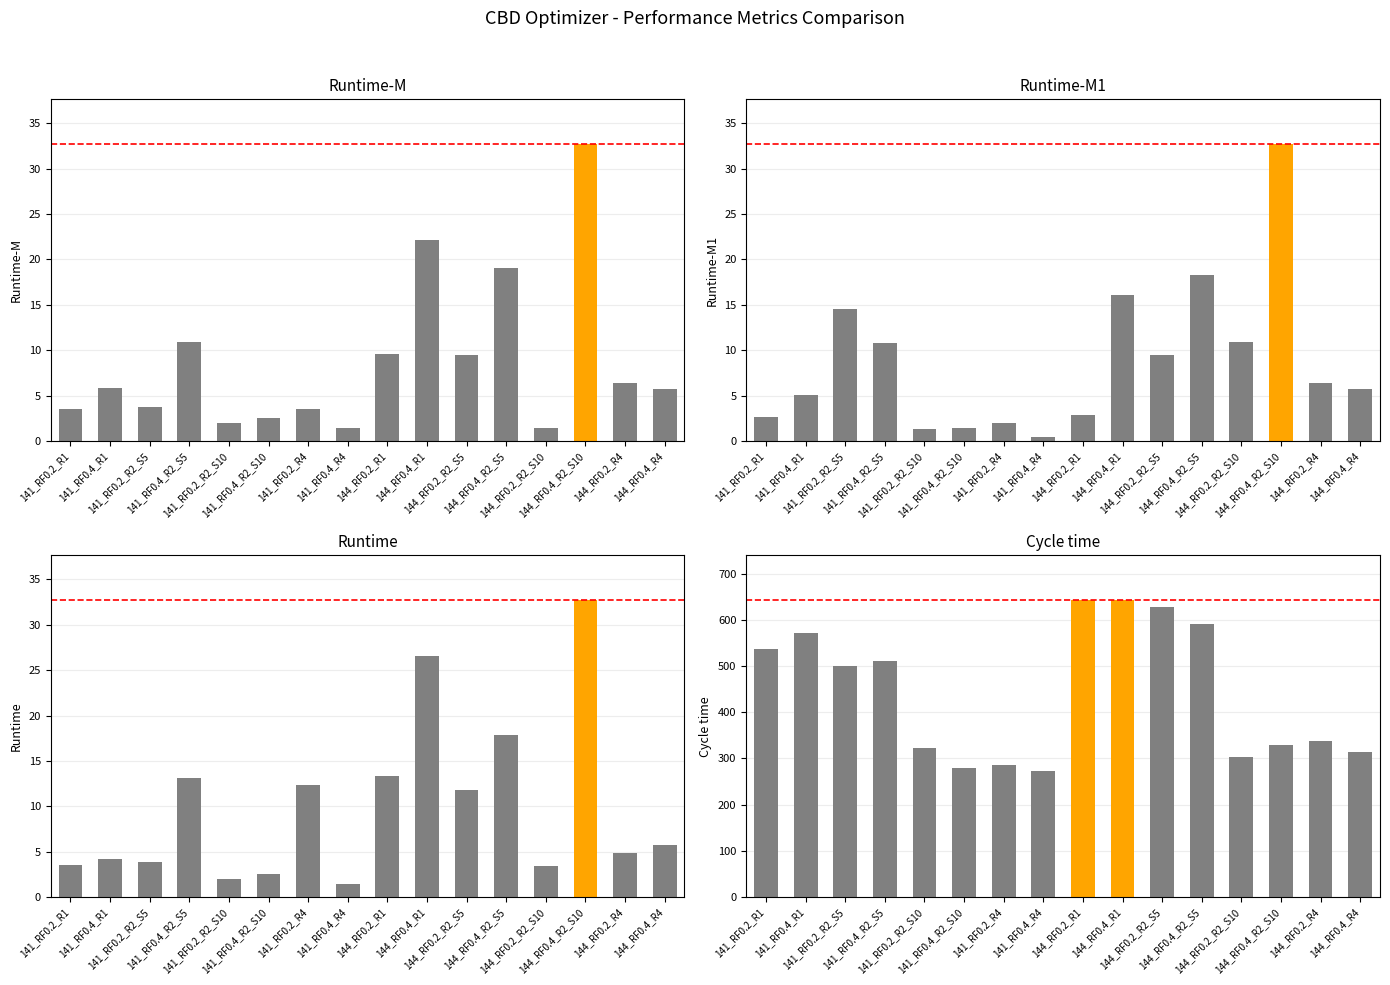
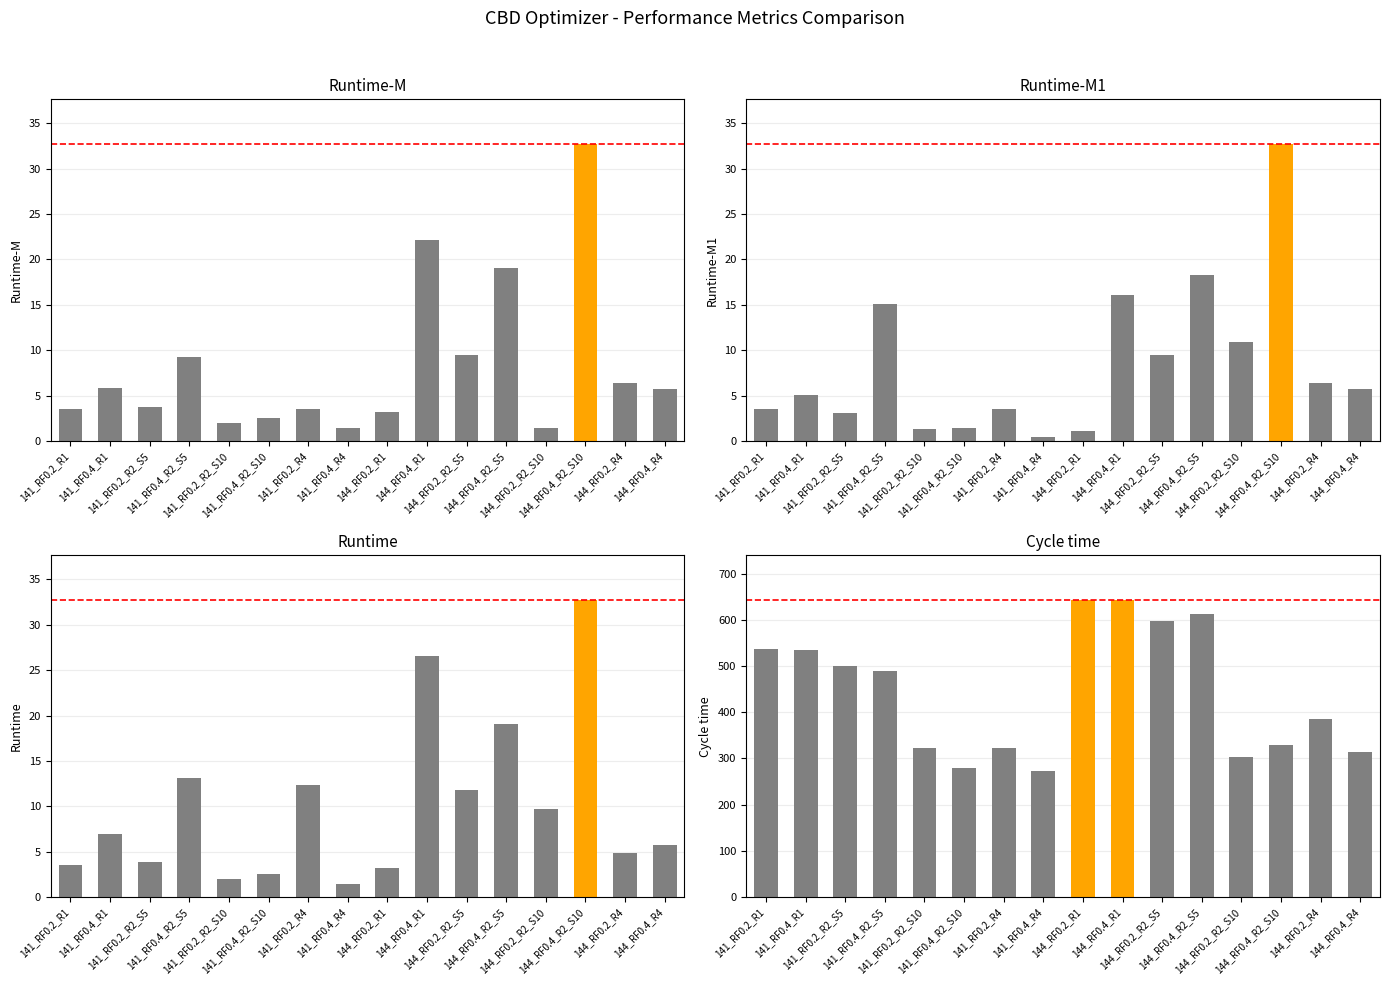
Runtime-M, 141_RF0.4_R2_S5: 11 -> 9
Runtime-M, 144_RF0.2_R1: 10 -> 3
Runtime-M1, 141_RF0.2_R1: 3 -> 4
Runtime-M1, 141_RF0.2_R2_S5: 15 -> 3
Runtime-M1, 141_RF0.4_R2_S5: 11 -> 15
Runtime-M1, 141_RF0.2_R4: 2 -> 4
Runtime-M1, 144_RF0.2_R1: 3 -> 1
Runtime, 141_RF0.4_R1: 4 -> 7
Runtime, 144_RF0.2_R1: 13 -> 3
Runtime, 144_RF0.4_R2_S5: 18 -> 19
Runtime, 144_RF0.2_R2_S10: 3 -> 10
Cycle time, 141_RF0.4_R1: 570 -> 530
Cycle time, 141_RF0.4_R2_S5: 510 -> 490
Cycle time, 141_RF0.2_R4: 290 -> 320
Cycle time, 144_RF0.2_R2_S5: 630 -> 600
Cycle time, 144_RF0.4_R2_S5: 590 -> 610
Cycle time, 144_RF0.2_R4: 340 -> 390
